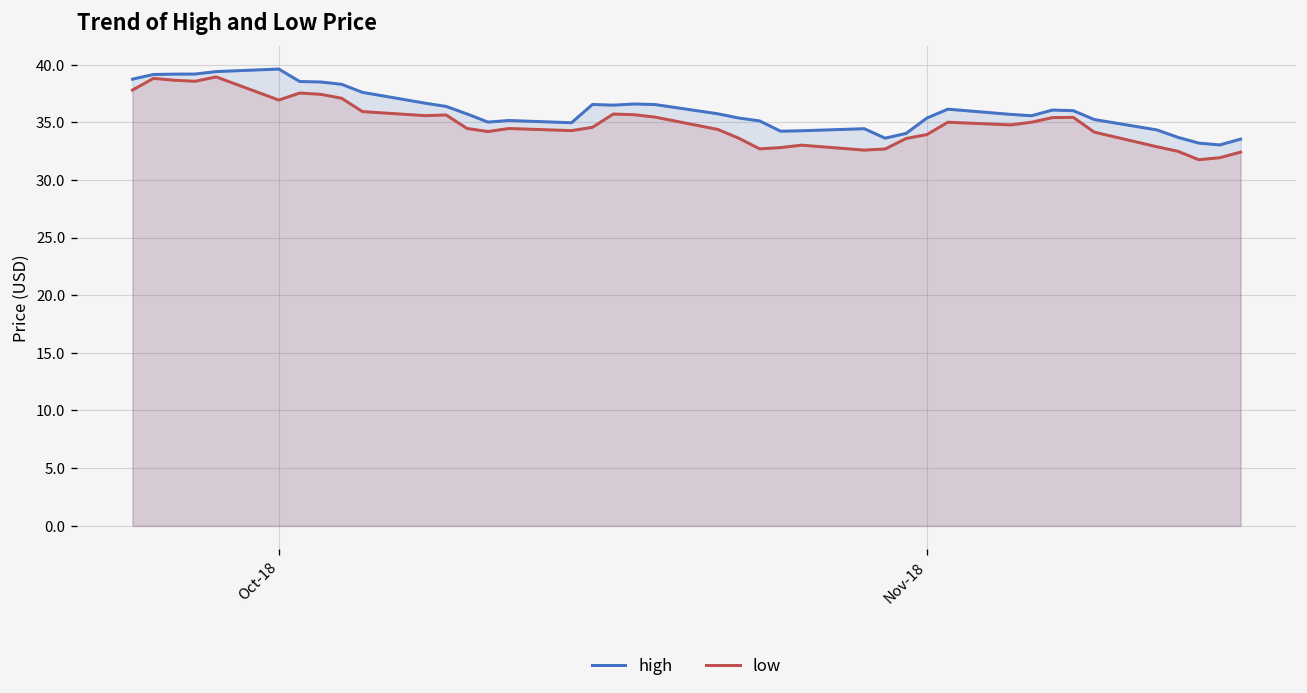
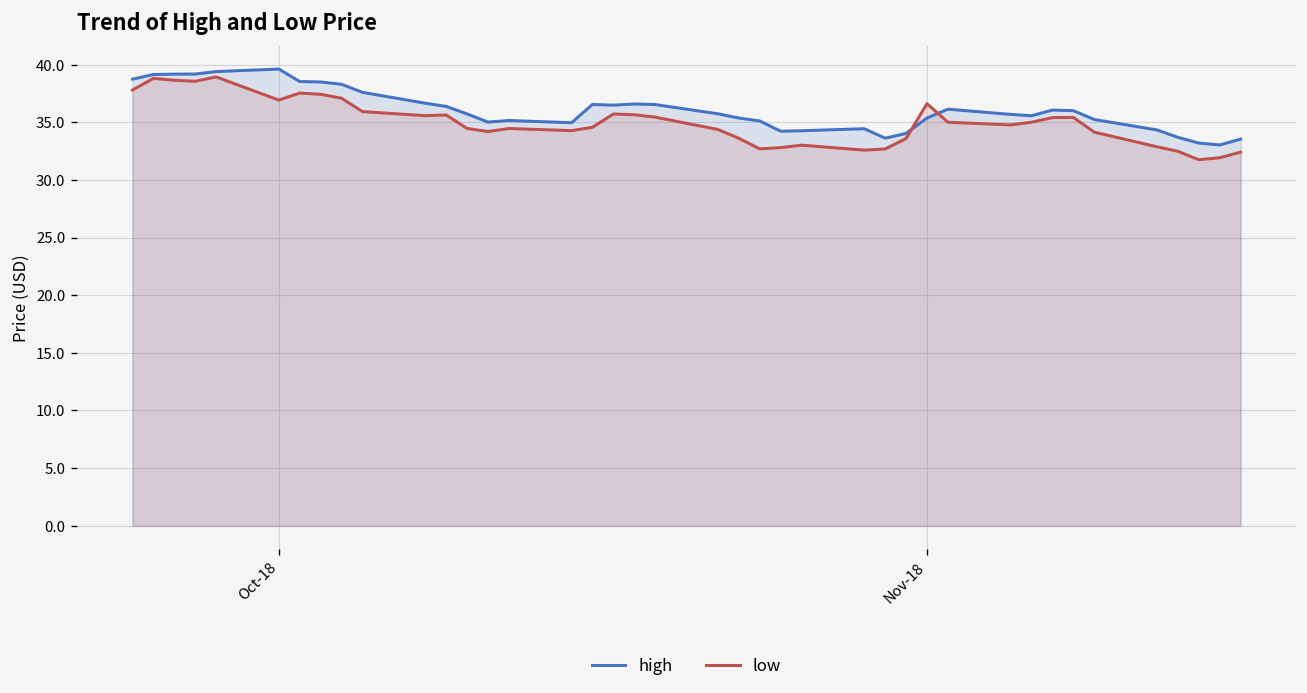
low, Nov-18: 34 -> 37
